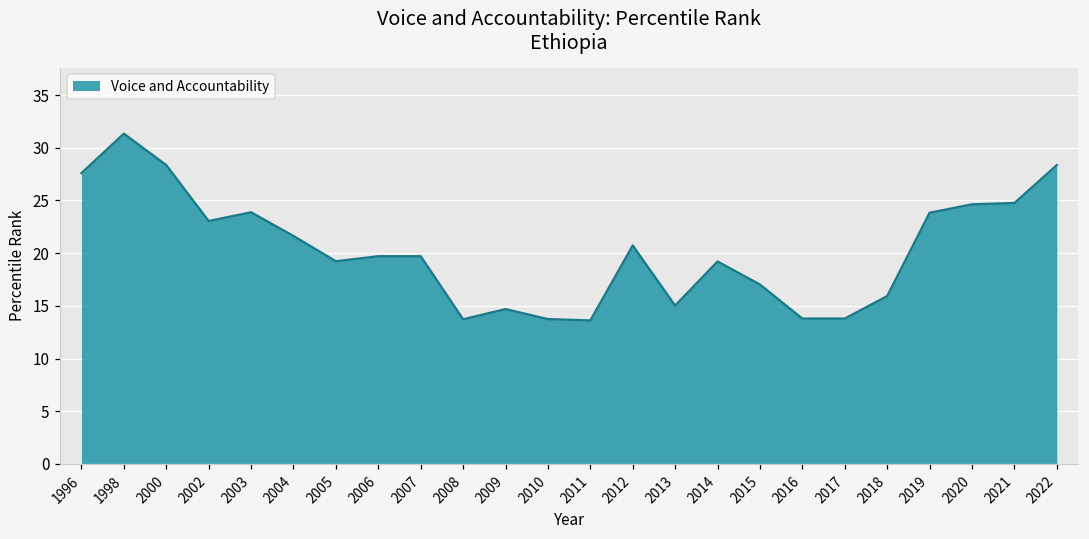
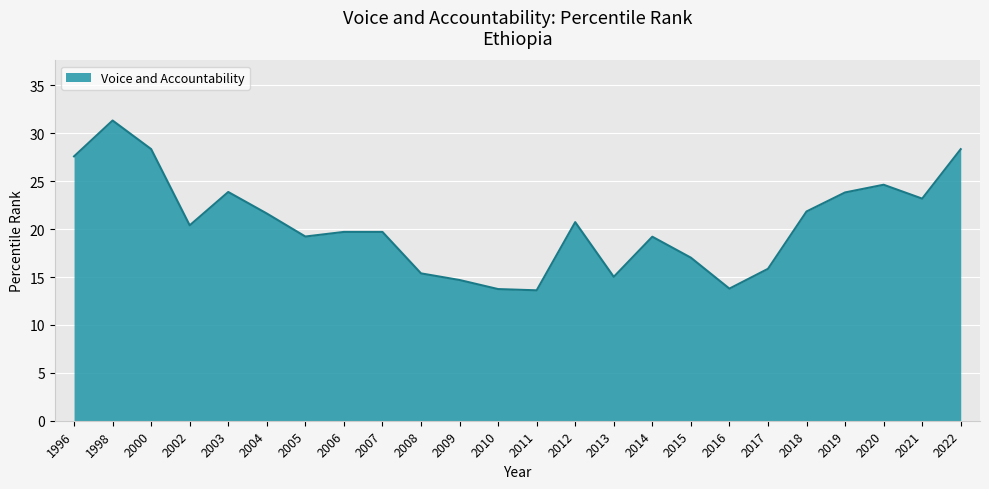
2002: 23 -> 20
2008: 14 -> 15
2017: 14 -> 16
2018: 16 -> 22
2021: 25 -> 23
